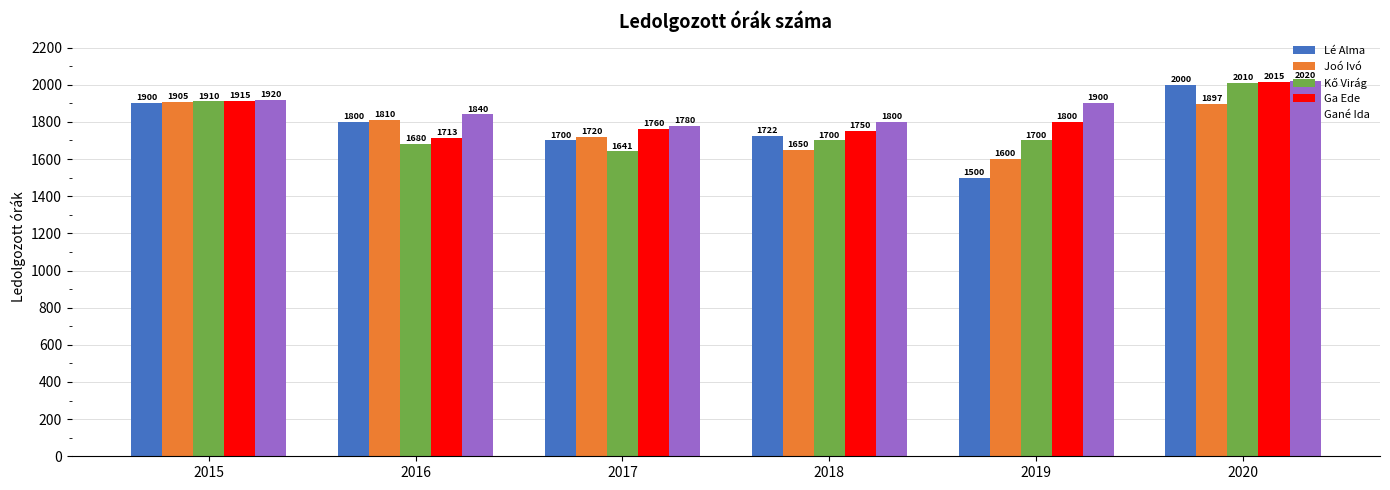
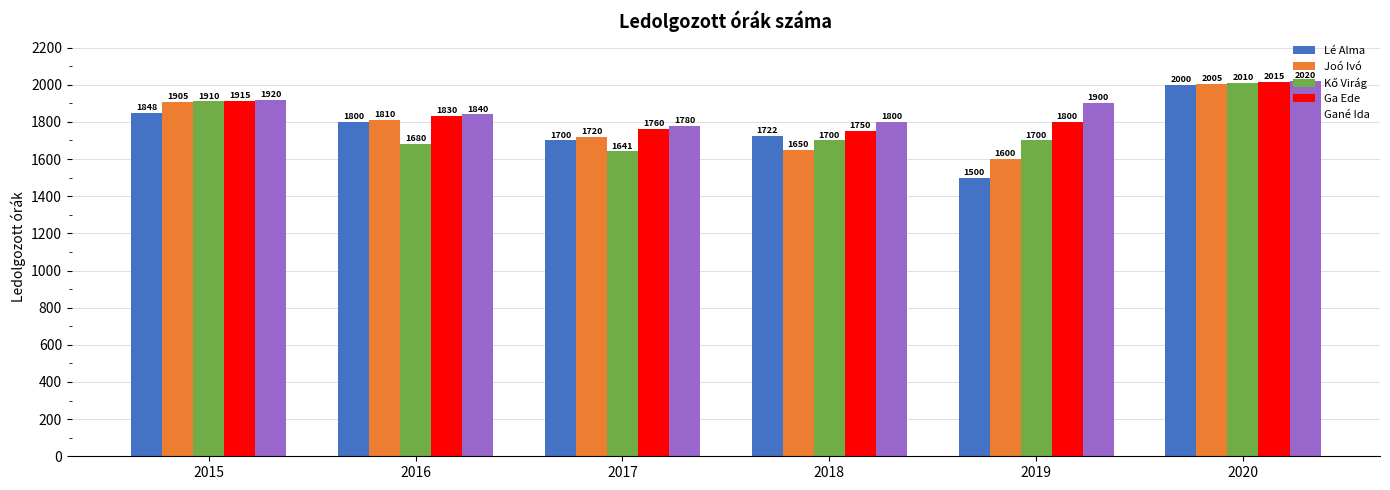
Lé Alma, 2015: 1900 -> 1848
Ga Ede, 2016: 1713 -> 1830
Joó Ivó, 2020: 1897 -> 2005
